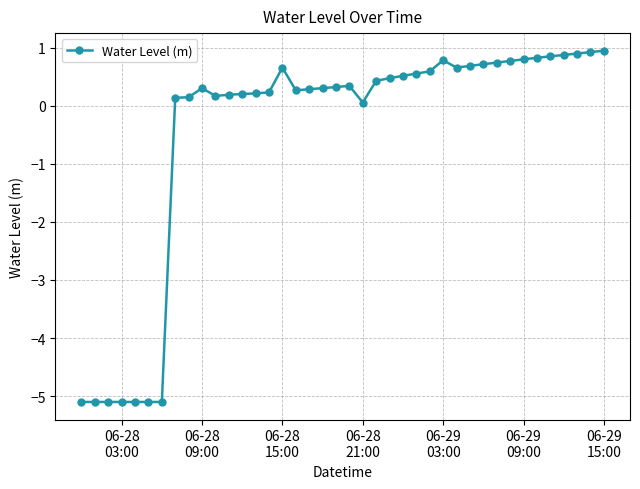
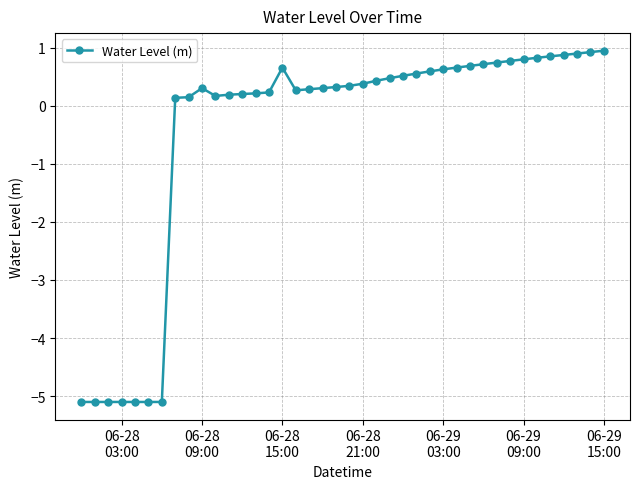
06-28 21:00: 0.1 -> 0.4
06-29 03:00: 0.8 -> 0.6
